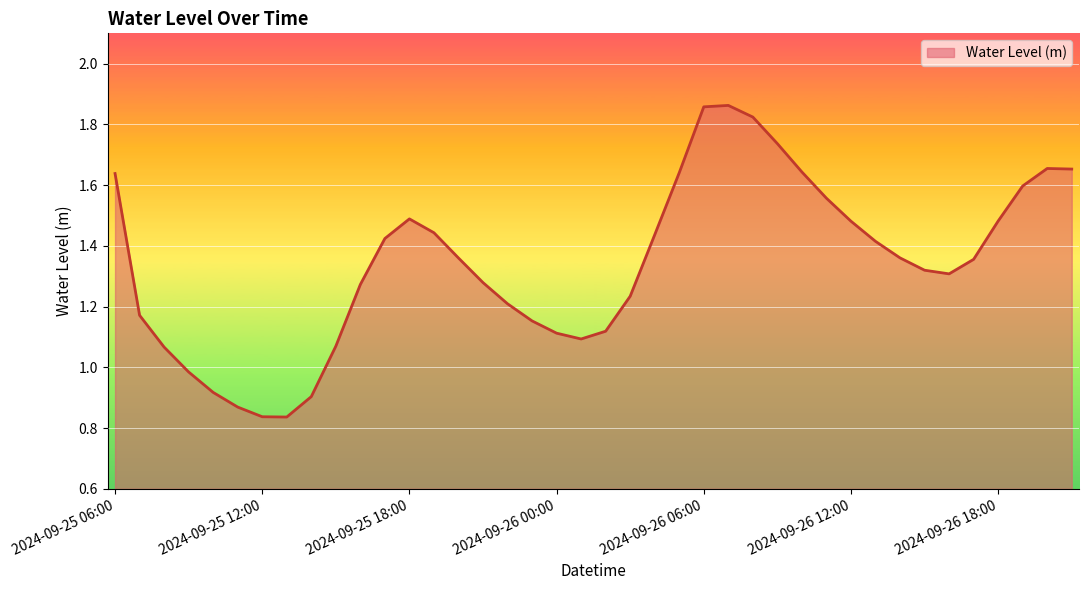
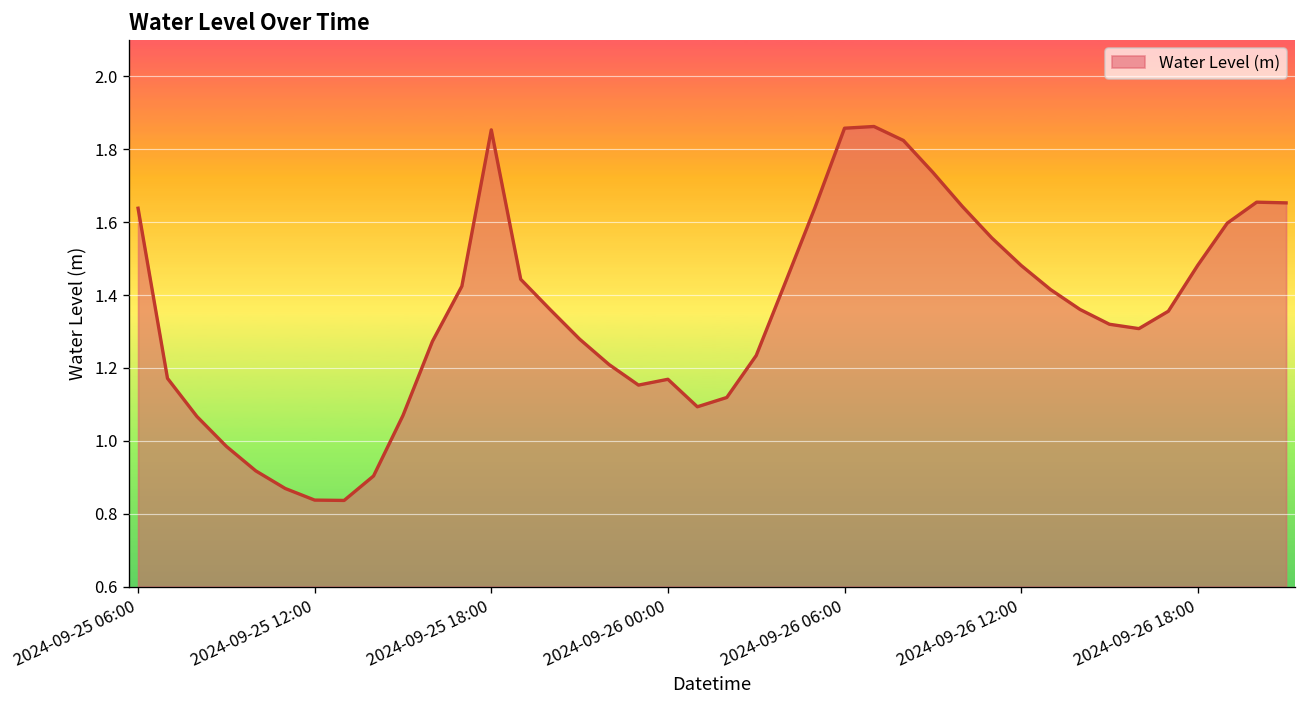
2024-09-25 18:00: 1.49 -> 1.85
2024-09-26 00:00: 1.11 -> 1.17
